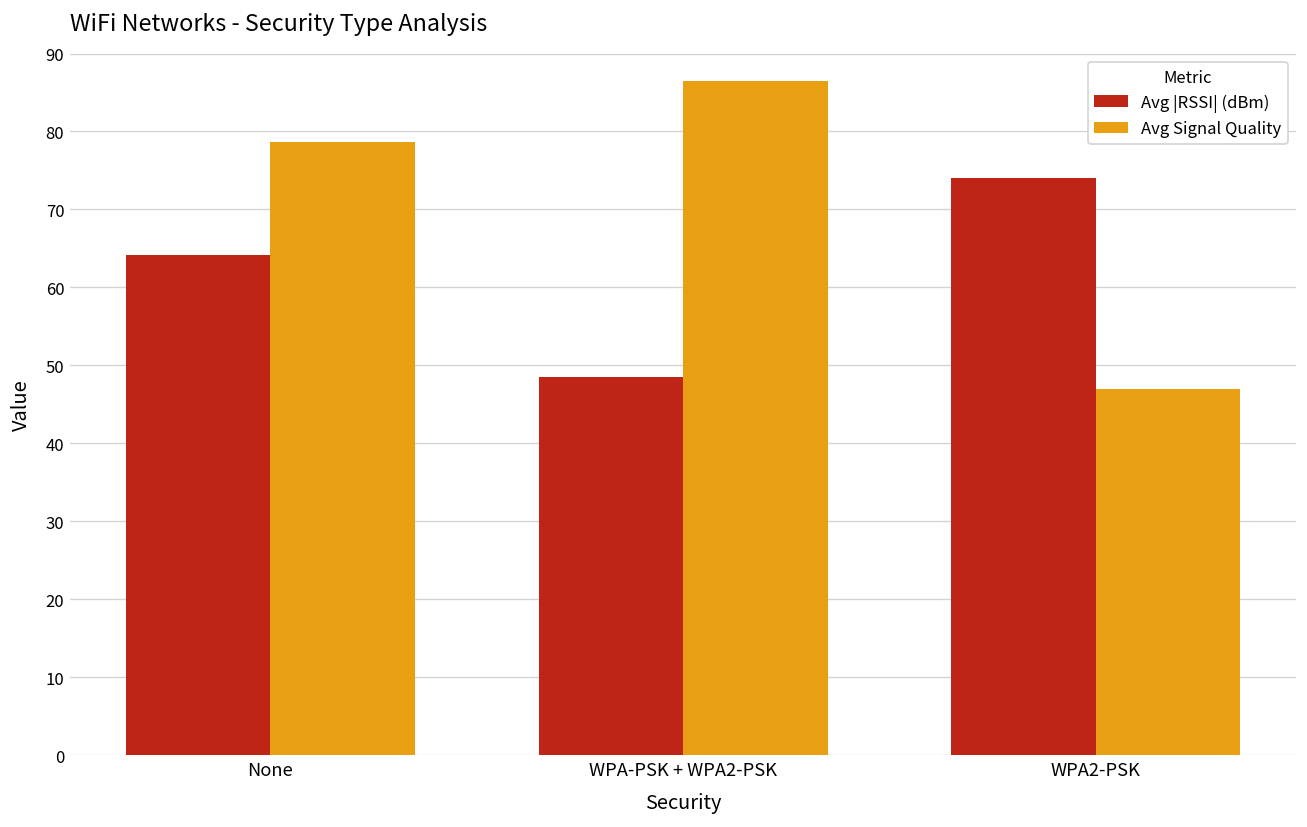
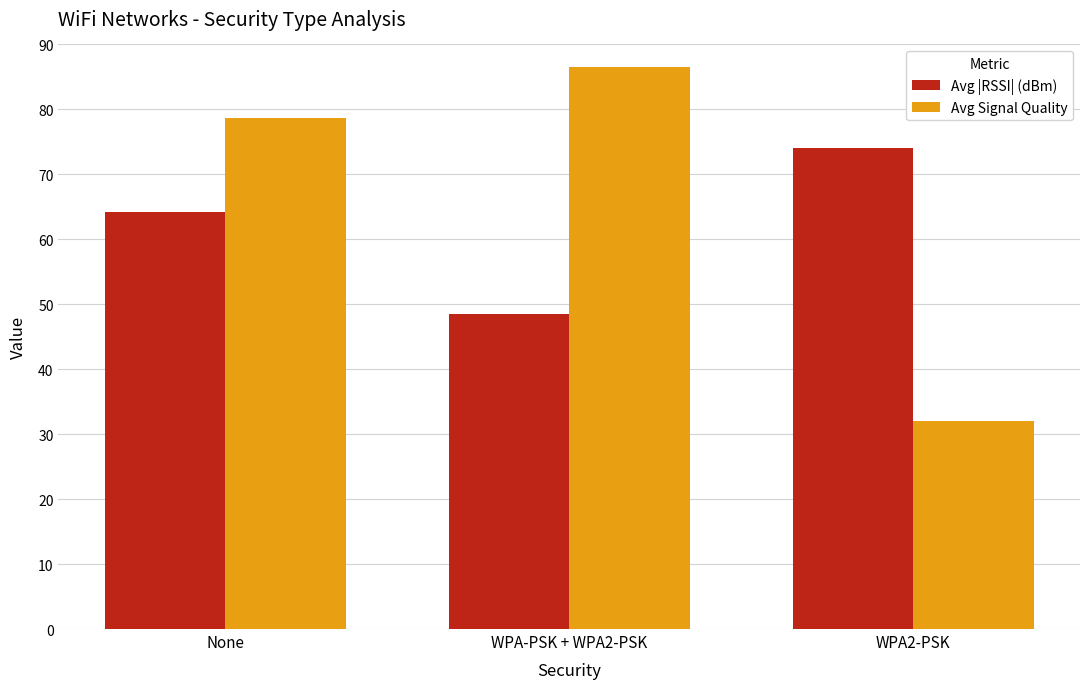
Avg Signal Quality, WPA2-PSK: 47 -> 32
